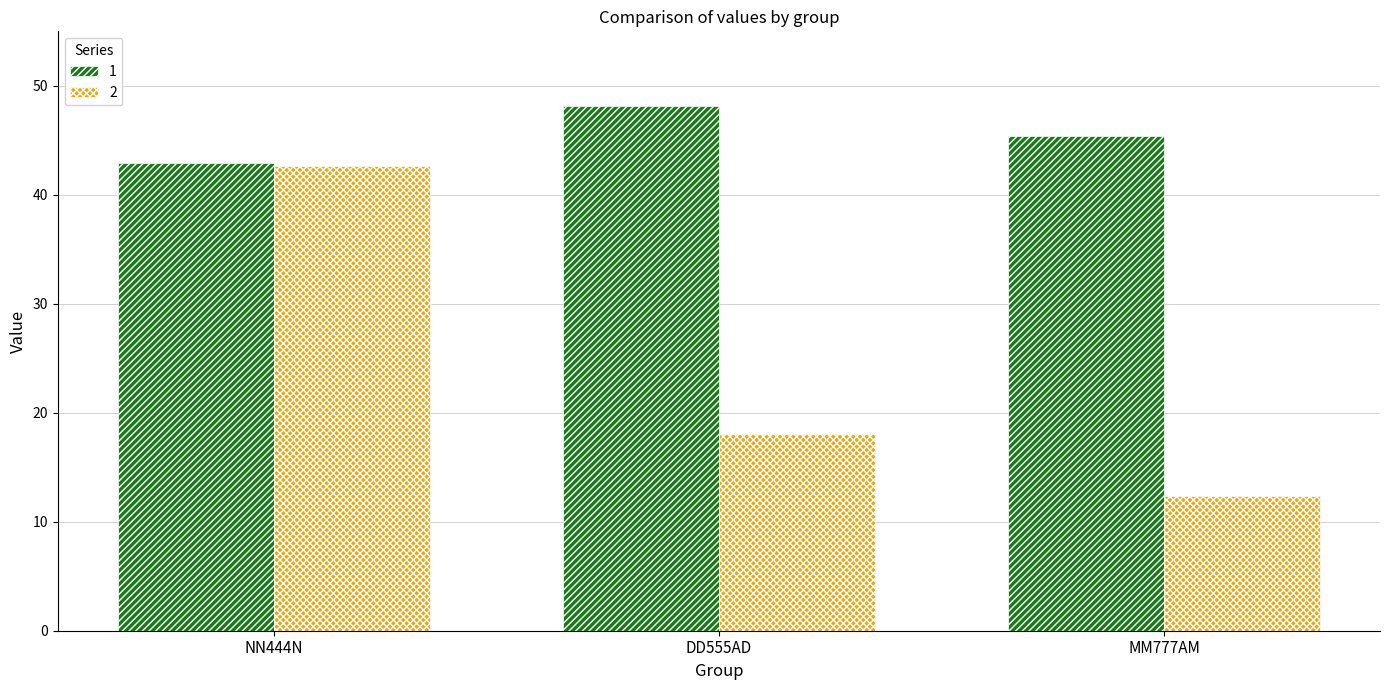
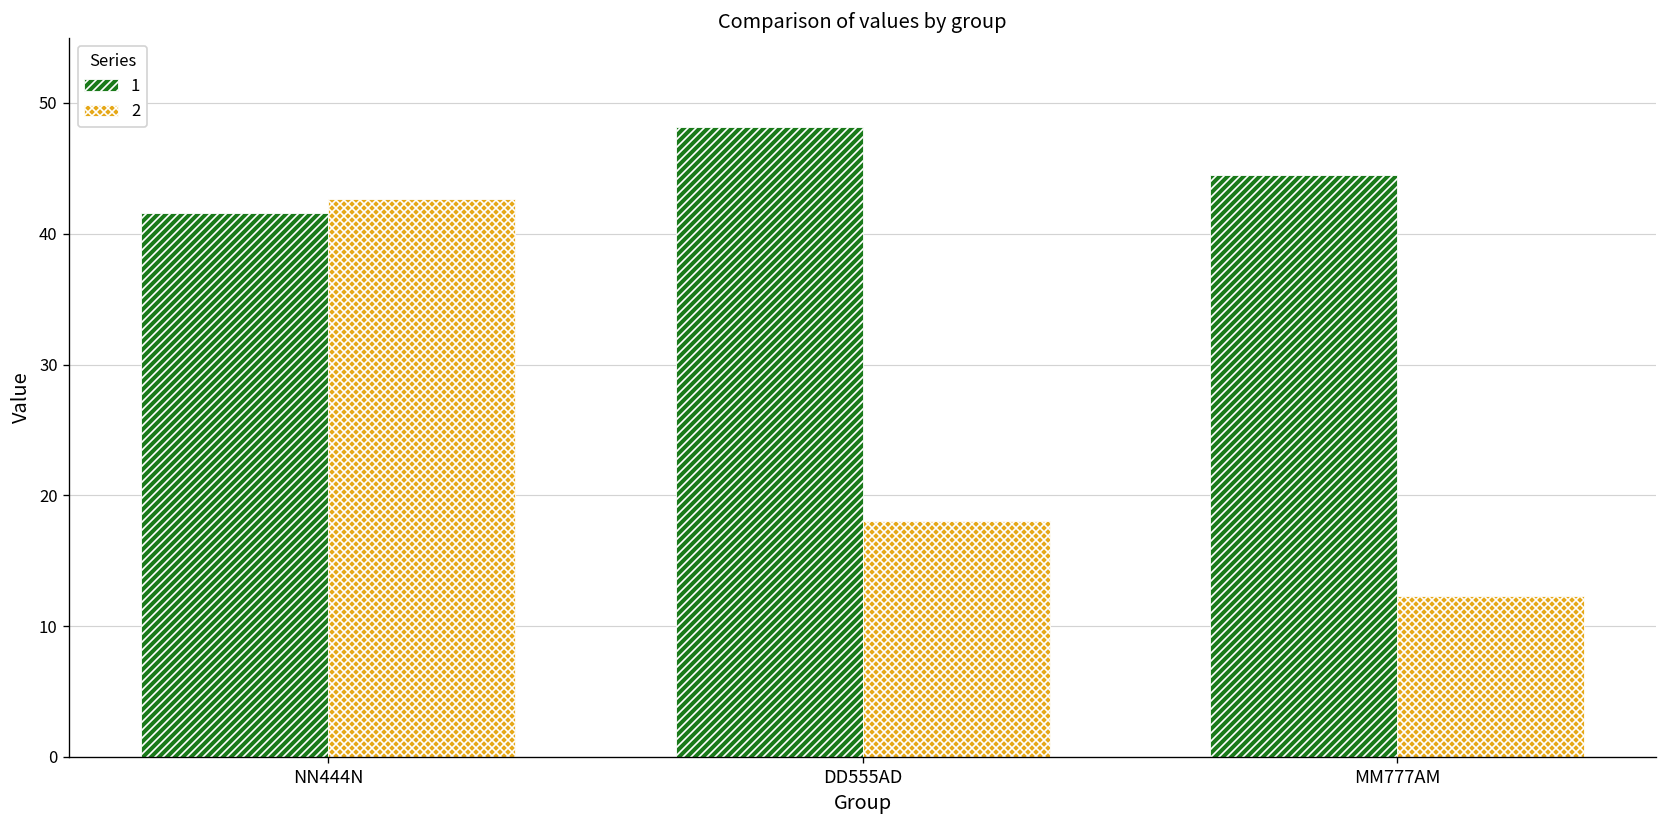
1, NN444N: 43.0 -> 41.6
1, MM777AM: 45.4 -> 44.5
